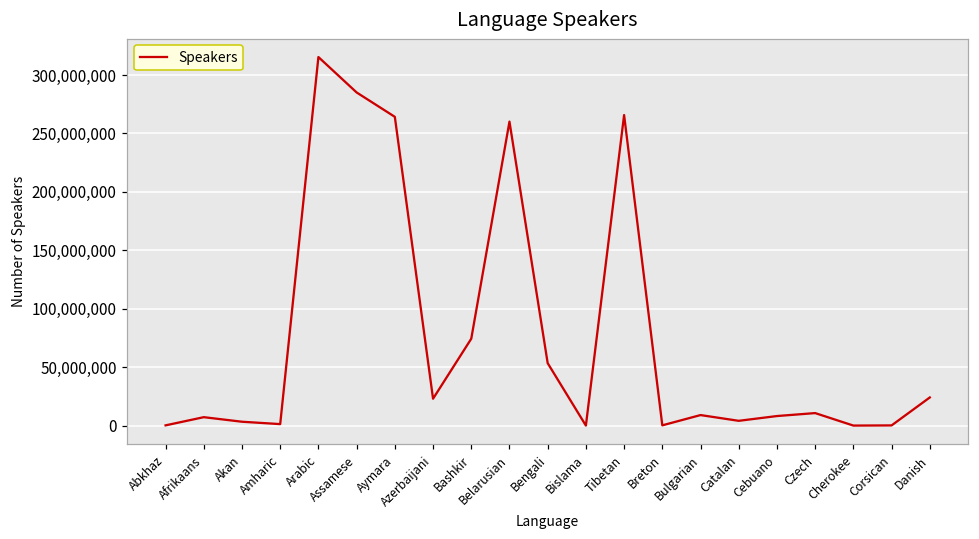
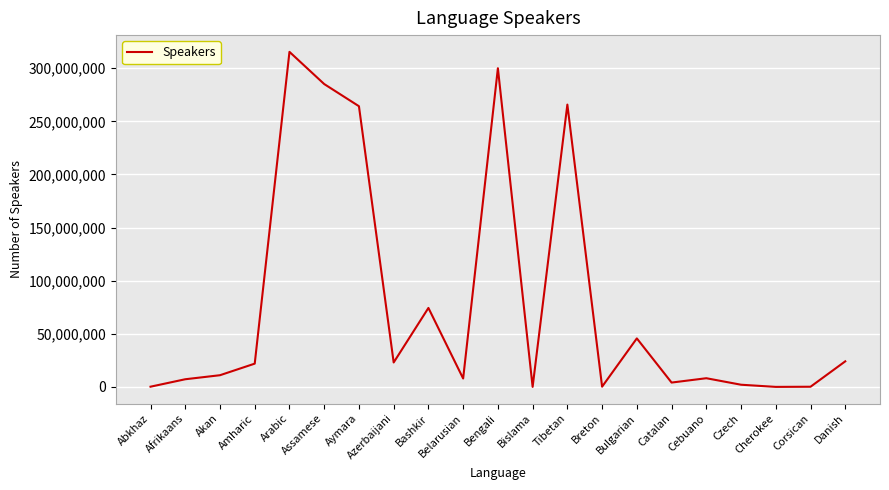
Akan: 3,000,000 -> 11,000,000
Amharic: 1,000,000 -> 22,000,000
Belarusian: 260,000,000 -> 8,000,000
Bengali: 53,000,000 -> 300,000,000
Bulgarian: 9,000,000 -> 46,000,000
Czech: 11,000,000 -> 2,000,000
